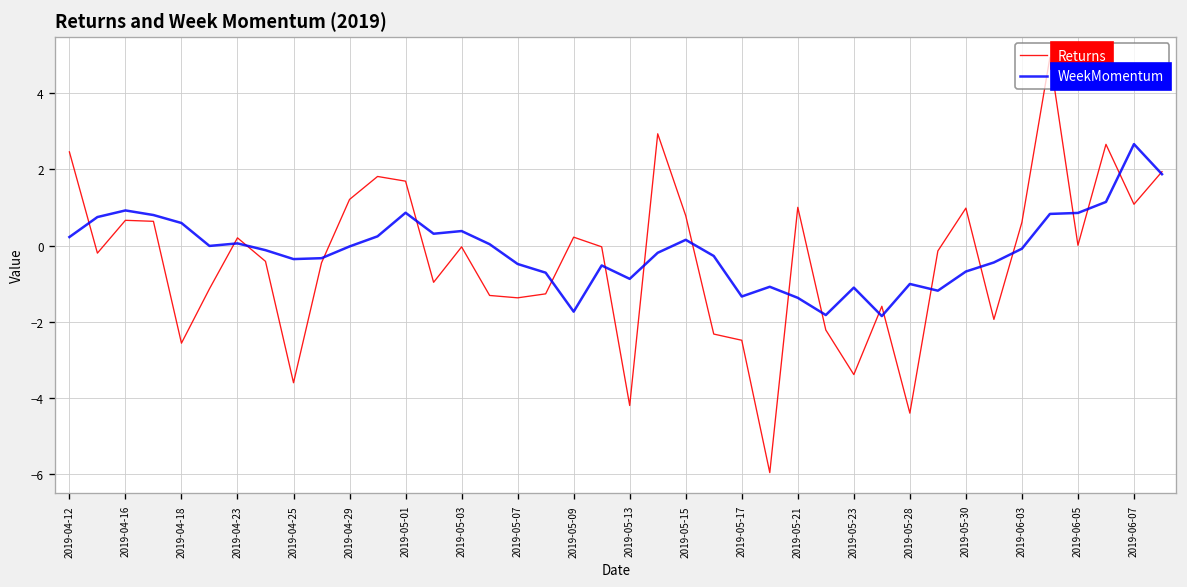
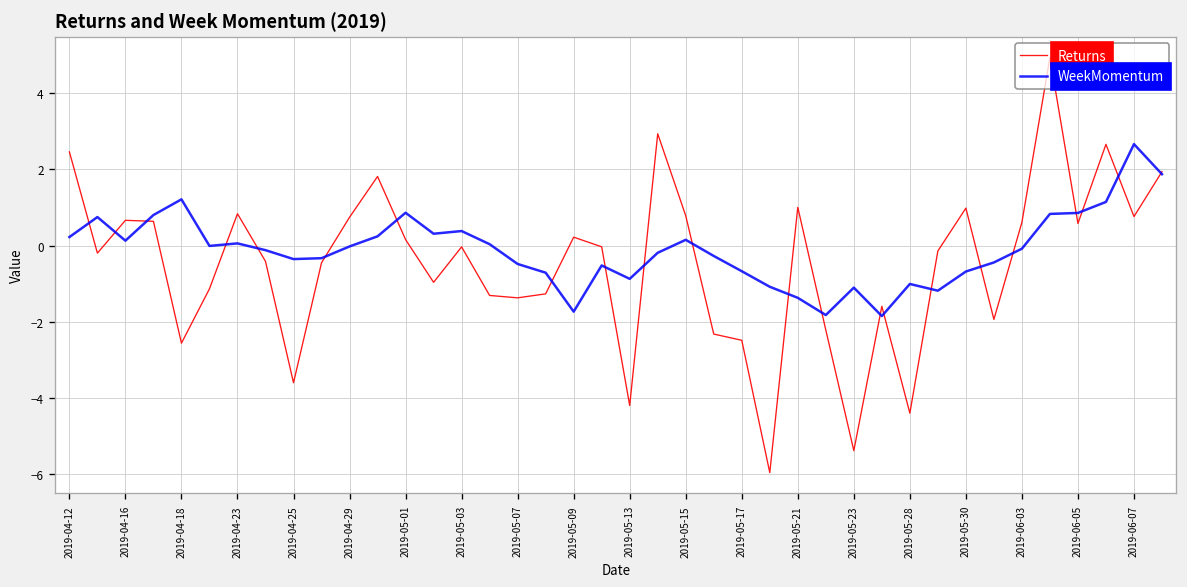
WeekMomentum, 2019-04-16: 0.9 -> 0.1
WeekMomentum, 2019-04-18: 0.6 -> 1.2
Returns, 2019-04-23: 0.2 -> 0.8
Returns, 2019-04-29: 1.2 -> 0.7
Returns, 2019-05-01: 1.7 -> 0.2
WeekMomentum, 2019-05-17: -1.3 -> -0.7
Returns, 2019-05-23: -3.4 -> -5.4
Returns, 2019-06-05: 0.0 -> 0.6
Returns, 2019-06-07: 1.1 -> 0.8
